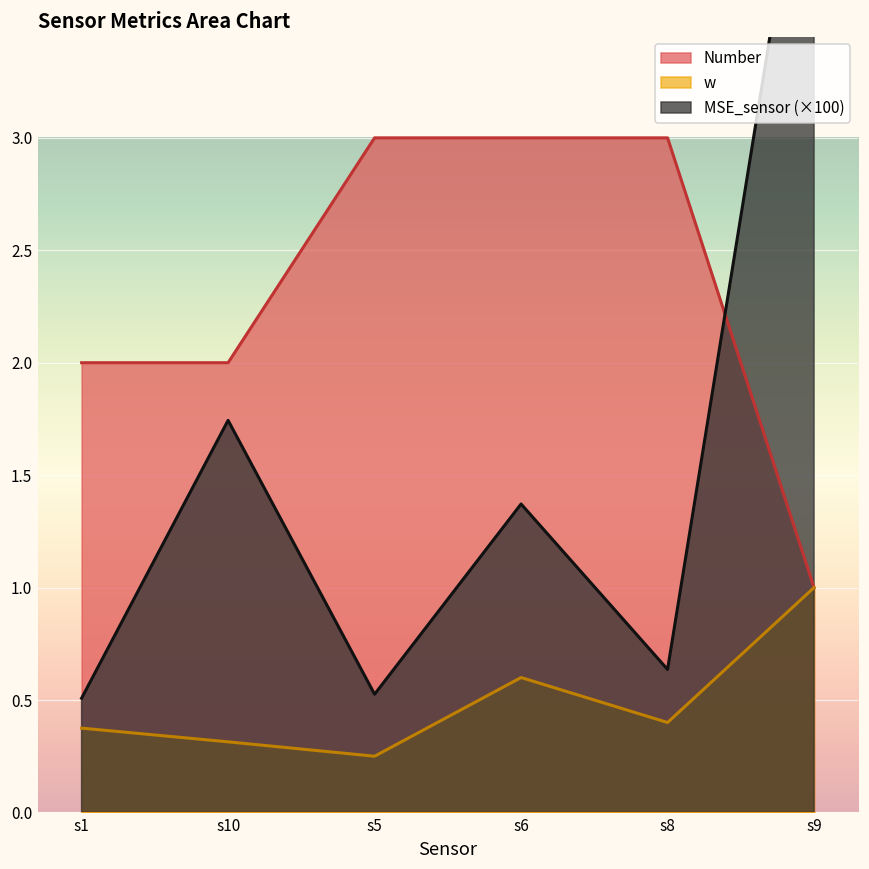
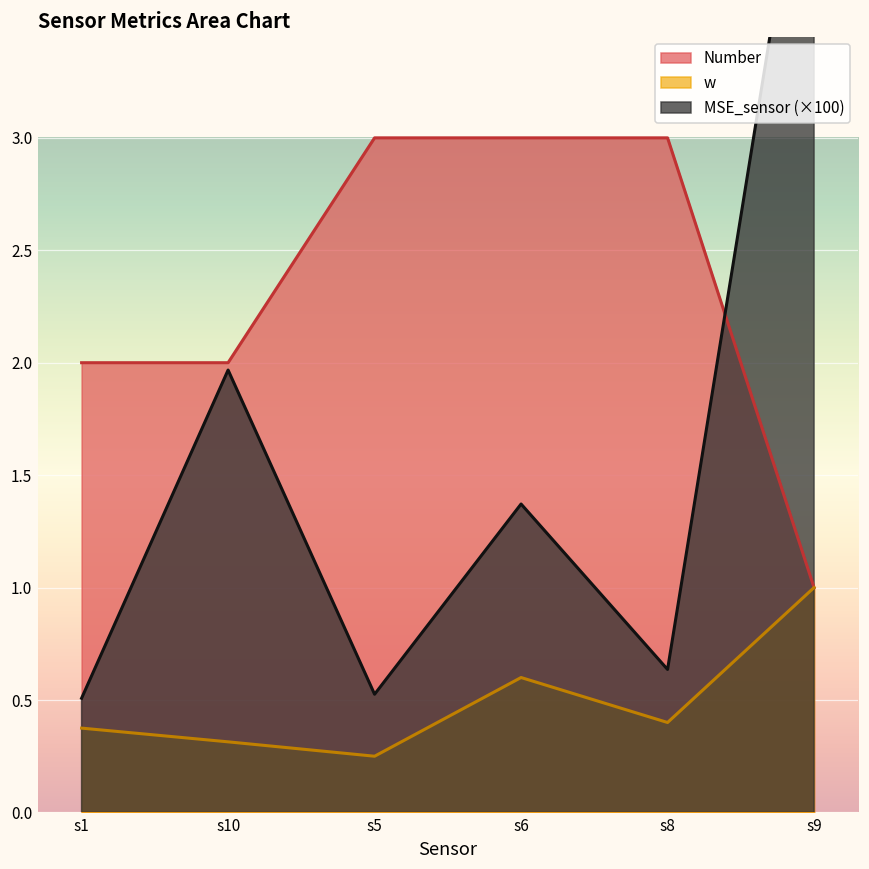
MSE_sensor (×100), s10: 1.74 -> 1.97
